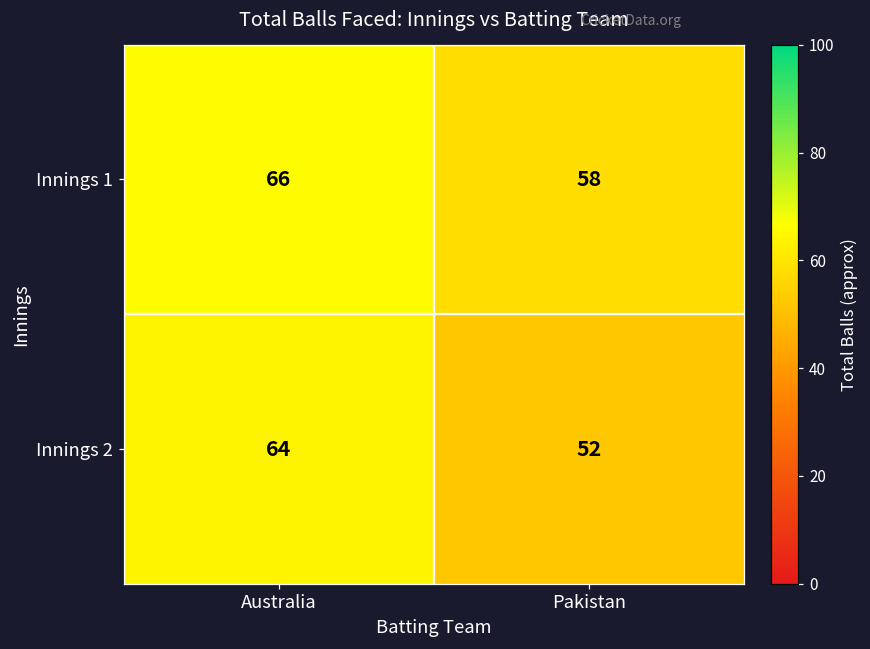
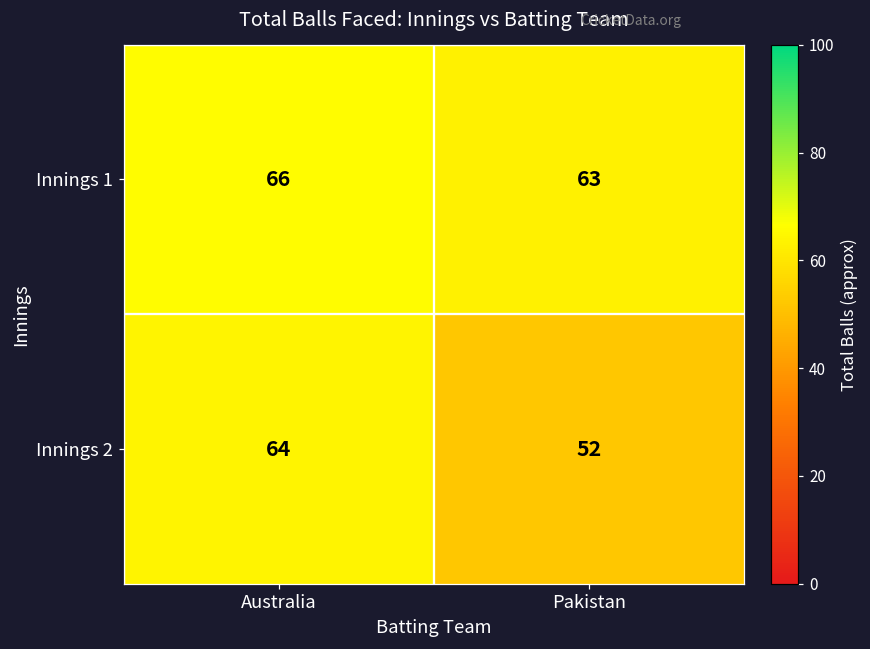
Innings 1, Pakistan: 58 -> 63
